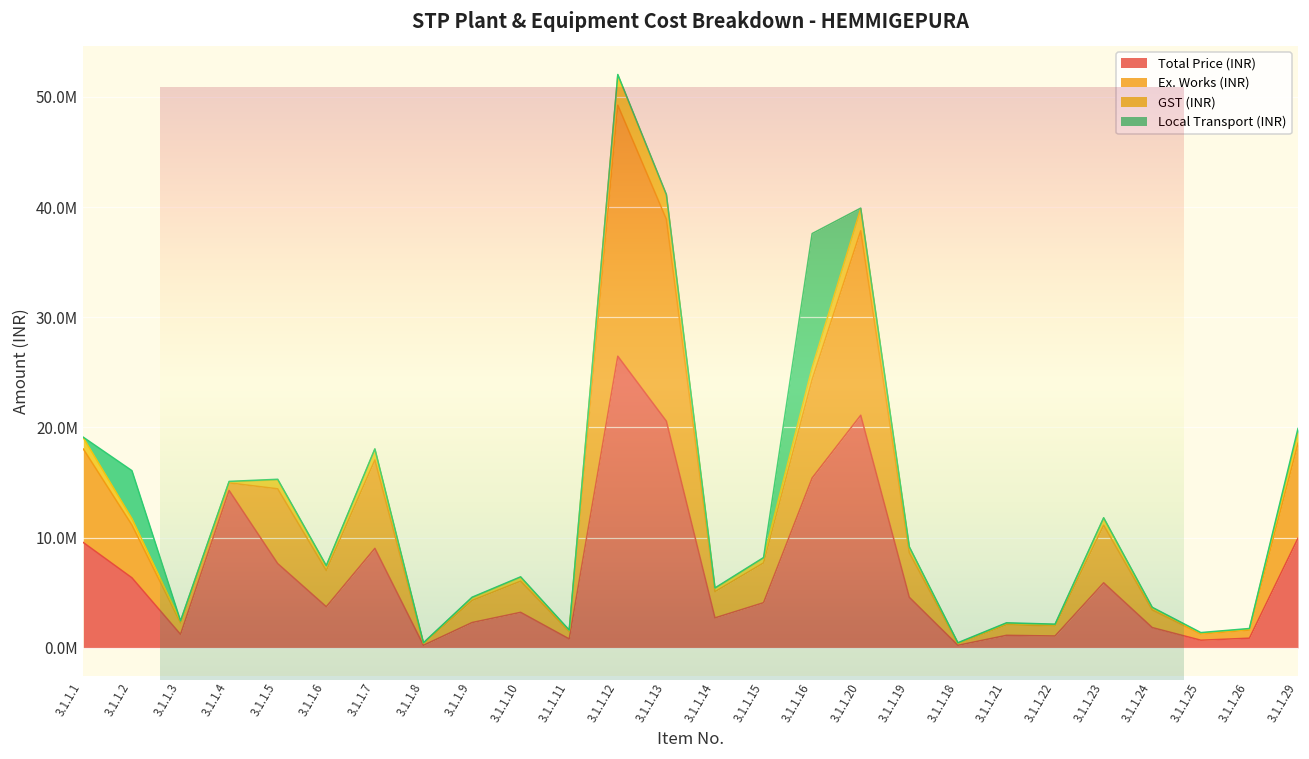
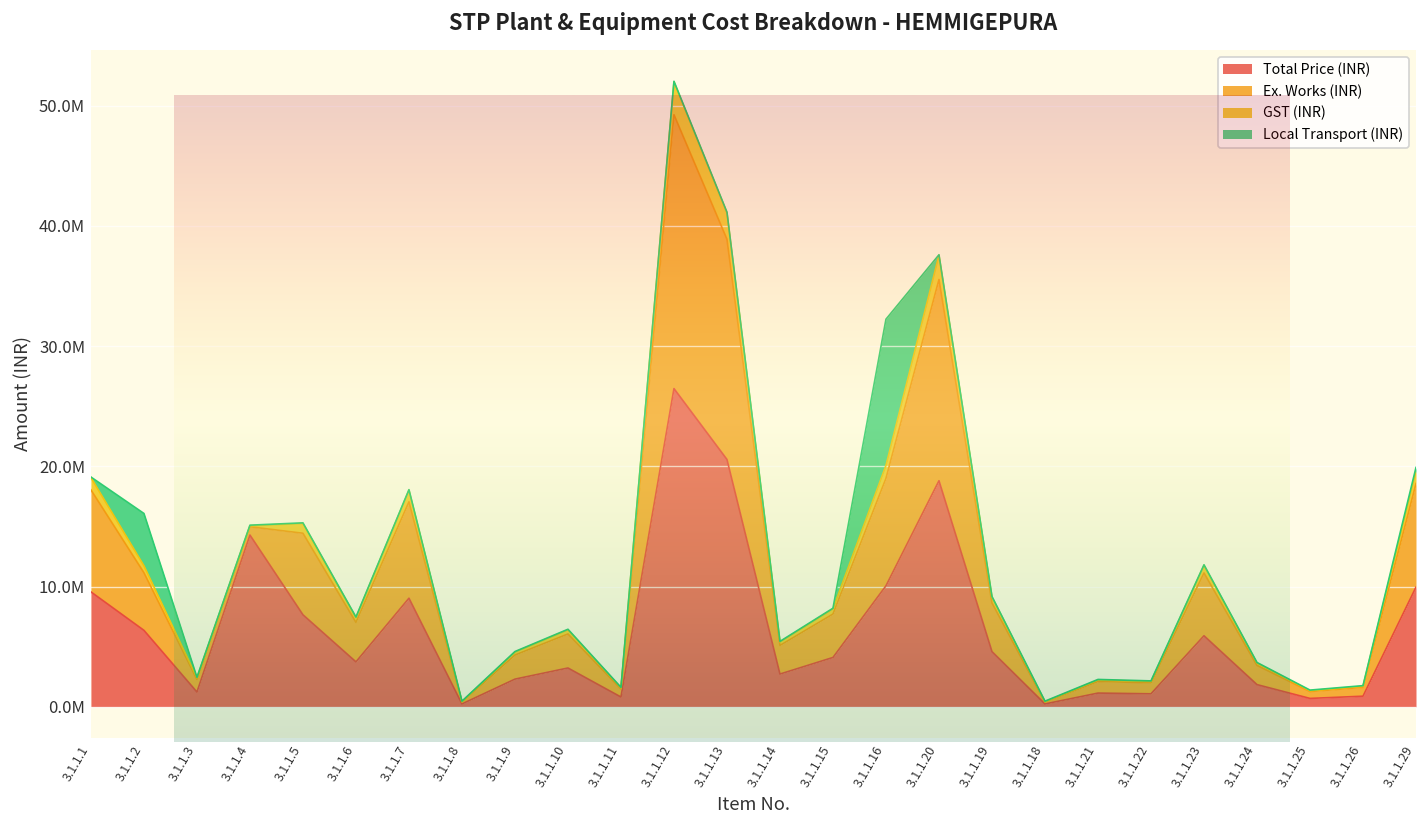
STP Plant & Equipment Cost Breakdown - HEMMIGEPURA, Total Price (INR), 3.1.1.16: 15400000 -> 10100000
STP Plant & Equipment Cost Breakdown - HEMMIGEPURA, Total Price (INR), 3.1.1.20: 21100000 -> 18800000
